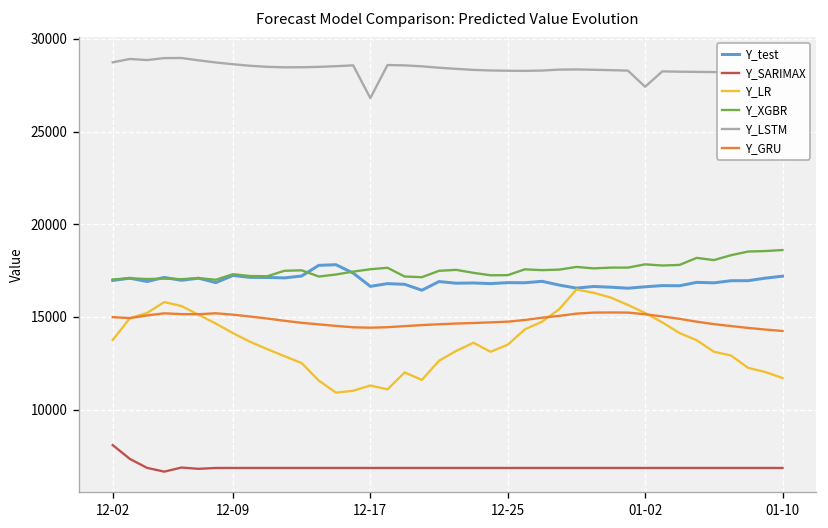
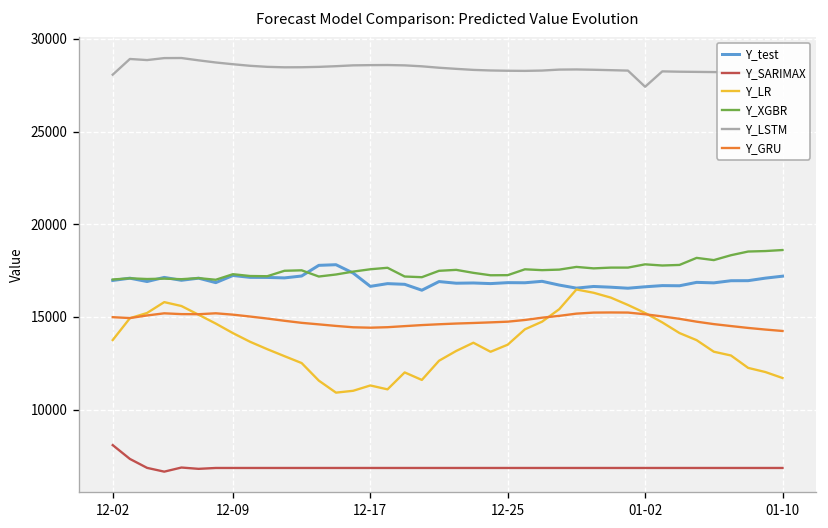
Y_LSTM, 12-02: 28700 -> 28100
Y_LSTM, 12-17: 26800 -> 28600
